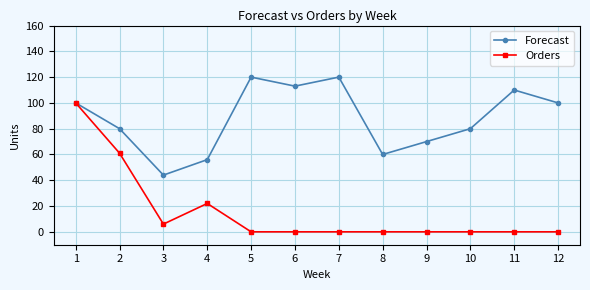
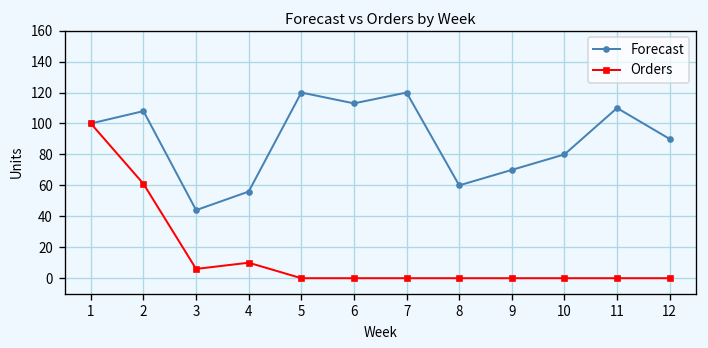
Forecast, 2: 80 -> 108
Orders, 4: 22 -> 10
Forecast, 12: 100 -> 90
